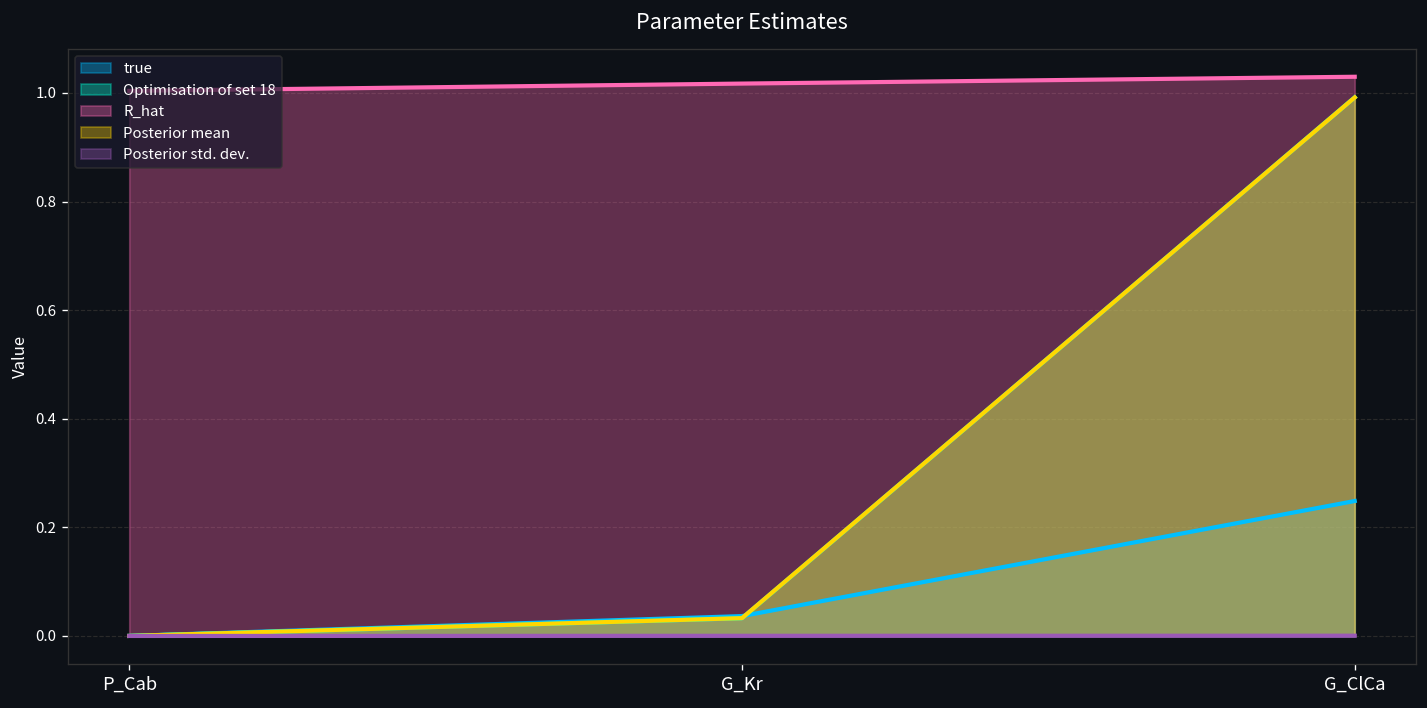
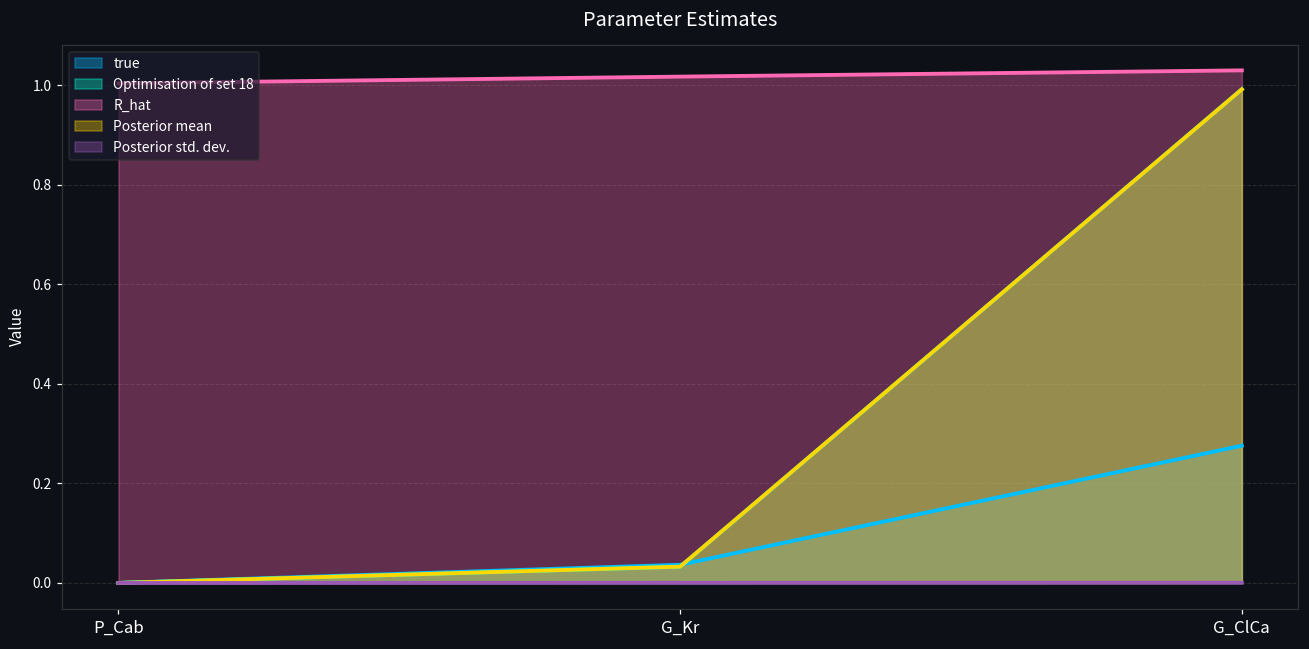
true, G_ClCa: 0.25 -> 0.28
